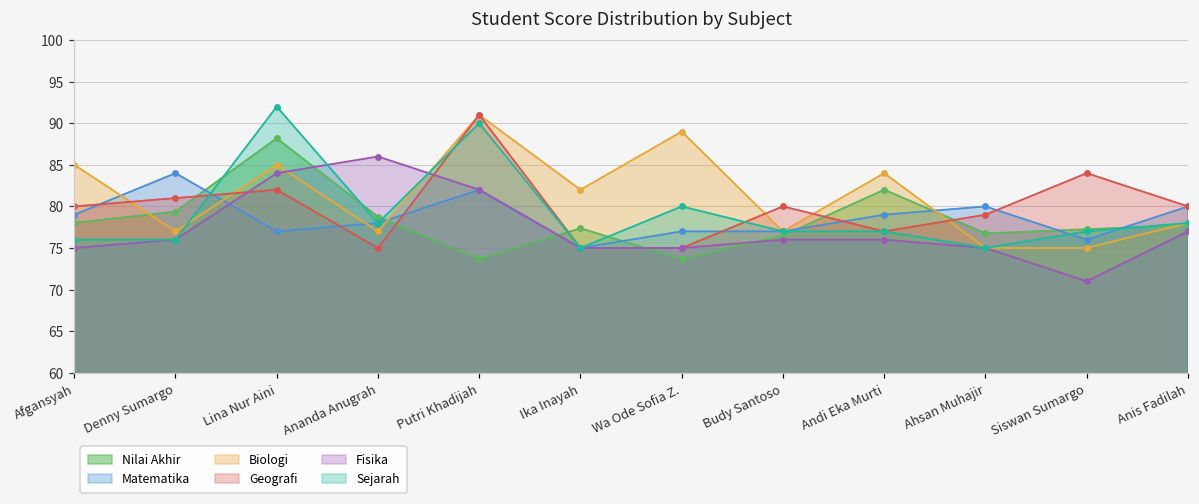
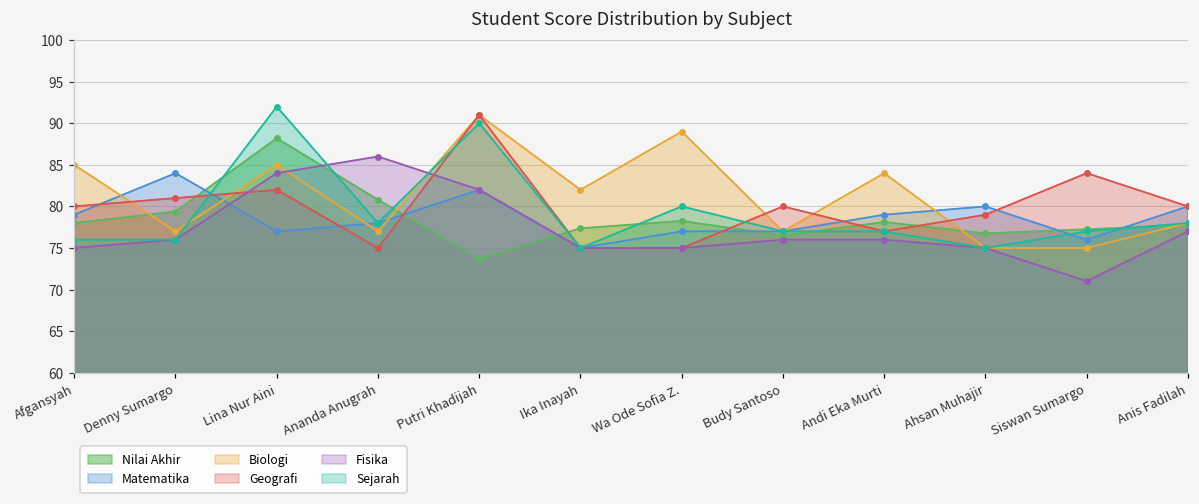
Nilai Akhir, Ananda Anugrah: 79 -> 81
Nilai Akhir, Wa Ode Sofia Z.: 74 -> 78
Nilai Akhir, Andi Eka Murti: 82 -> 78
